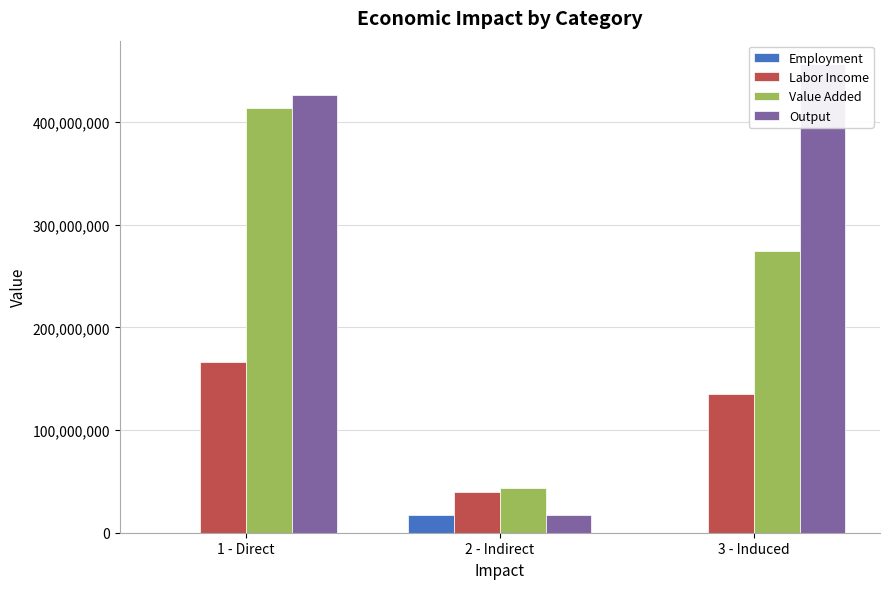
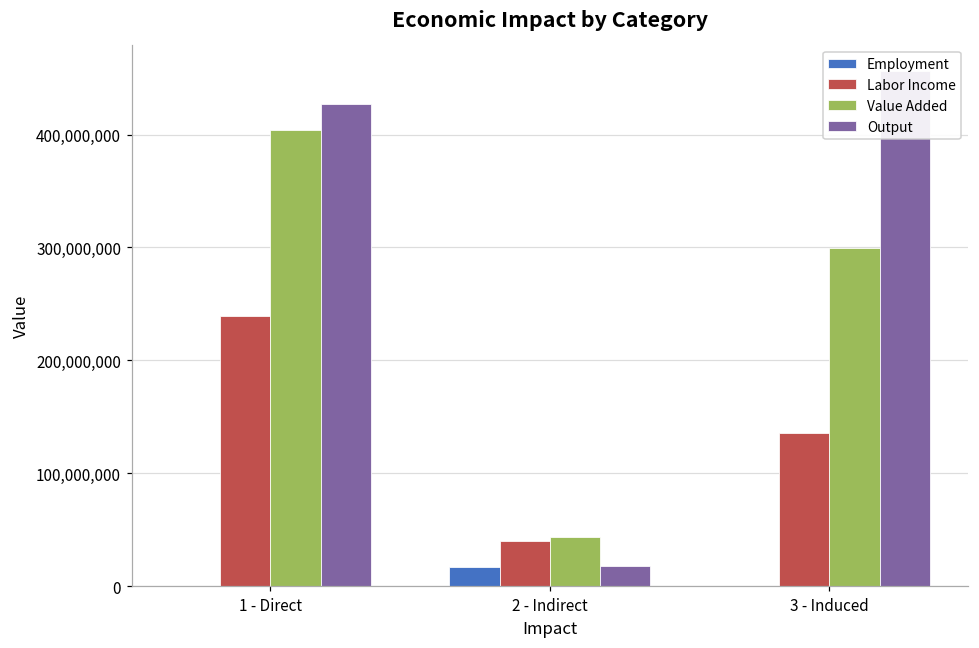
Labor Income, 1 - Direct: 166,000,000 -> 240,000,000
Value Added, 1 - Direct: 413,000,000 -> 404,000,000
Value Added, 3 - Induced: 274,000,000 -> 299,000,000
